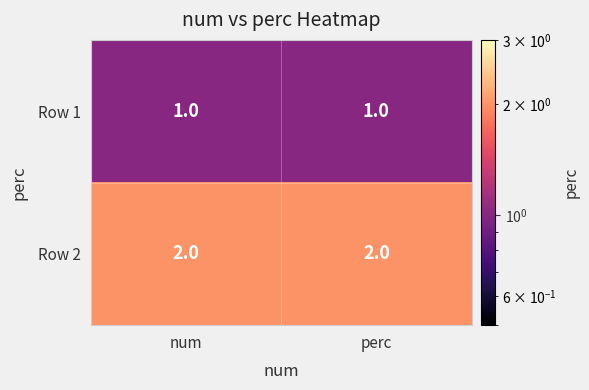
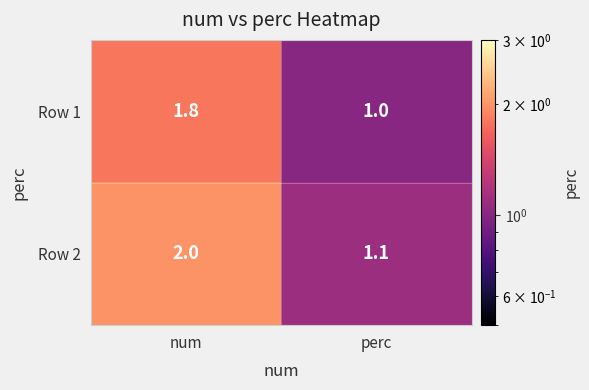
Row 1, num: 1.0 -> 1.8
Row 2, perc: 2.0 -> 1.1
